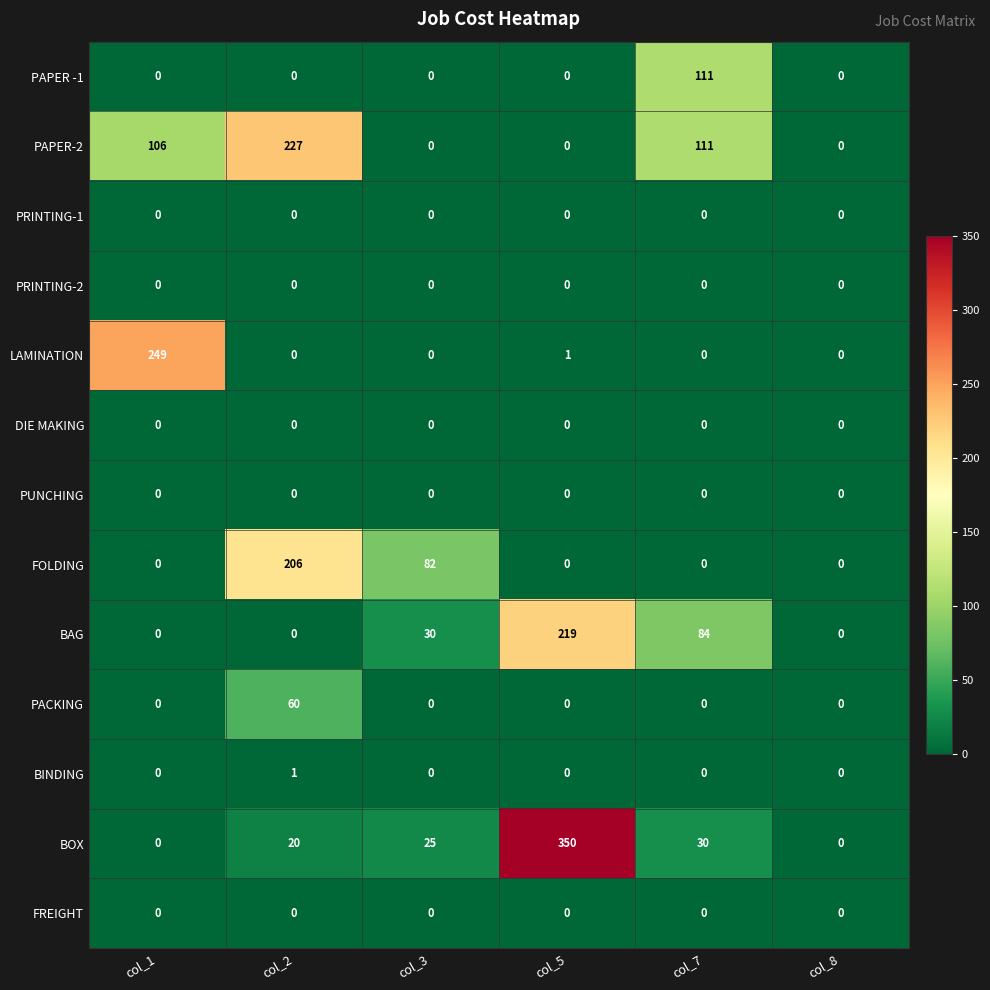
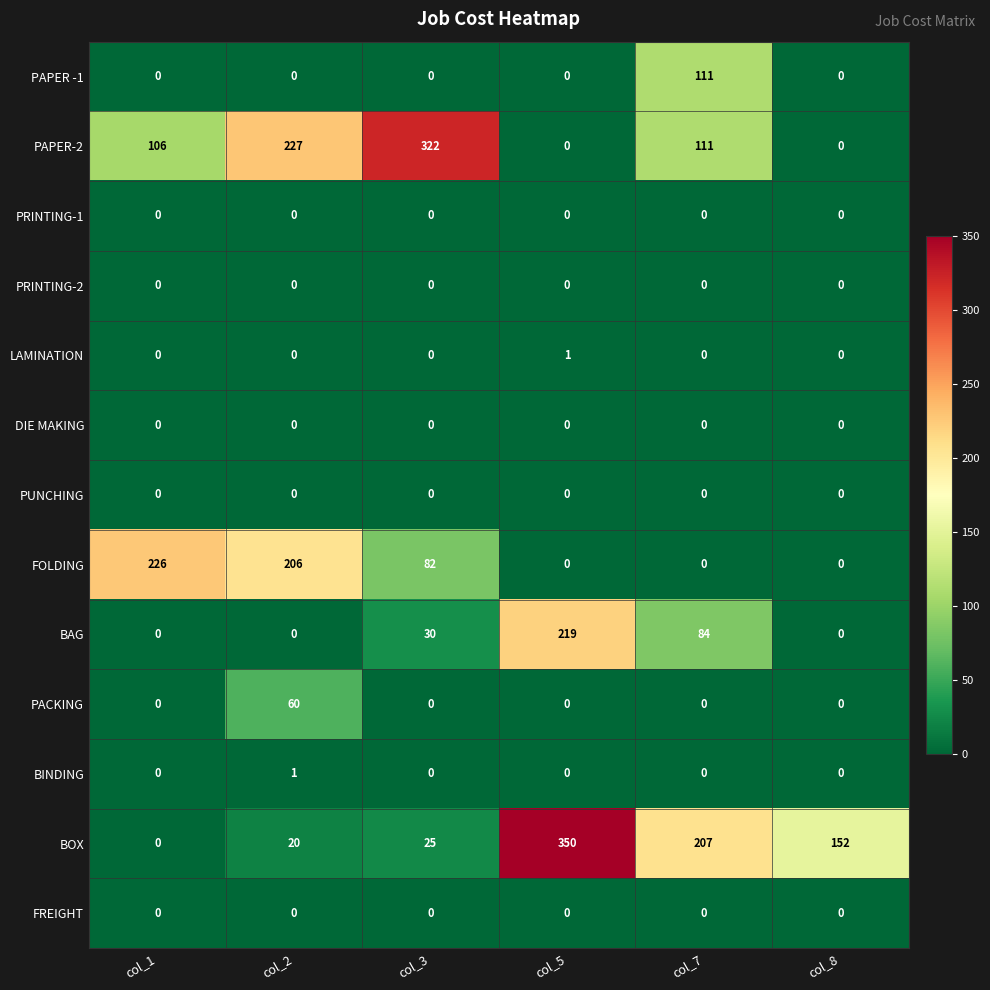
PAPER-2, col_3: 0 -> 322
LAMINATION, col_1: 249 -> 0
FOLDING, col_1: 0 -> 226
BOX, col_7: 30 -> 207
BOX, col_8: 0 -> 152
